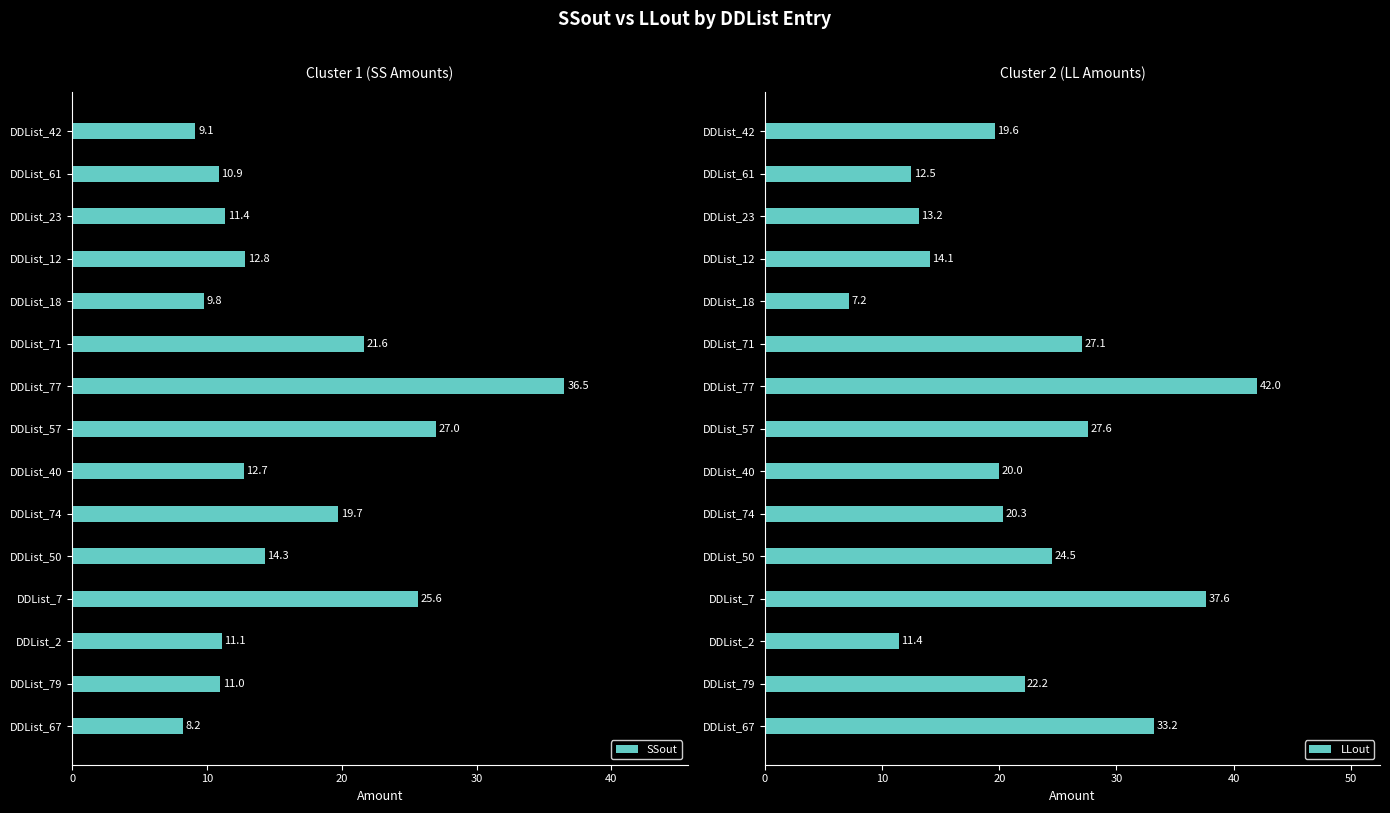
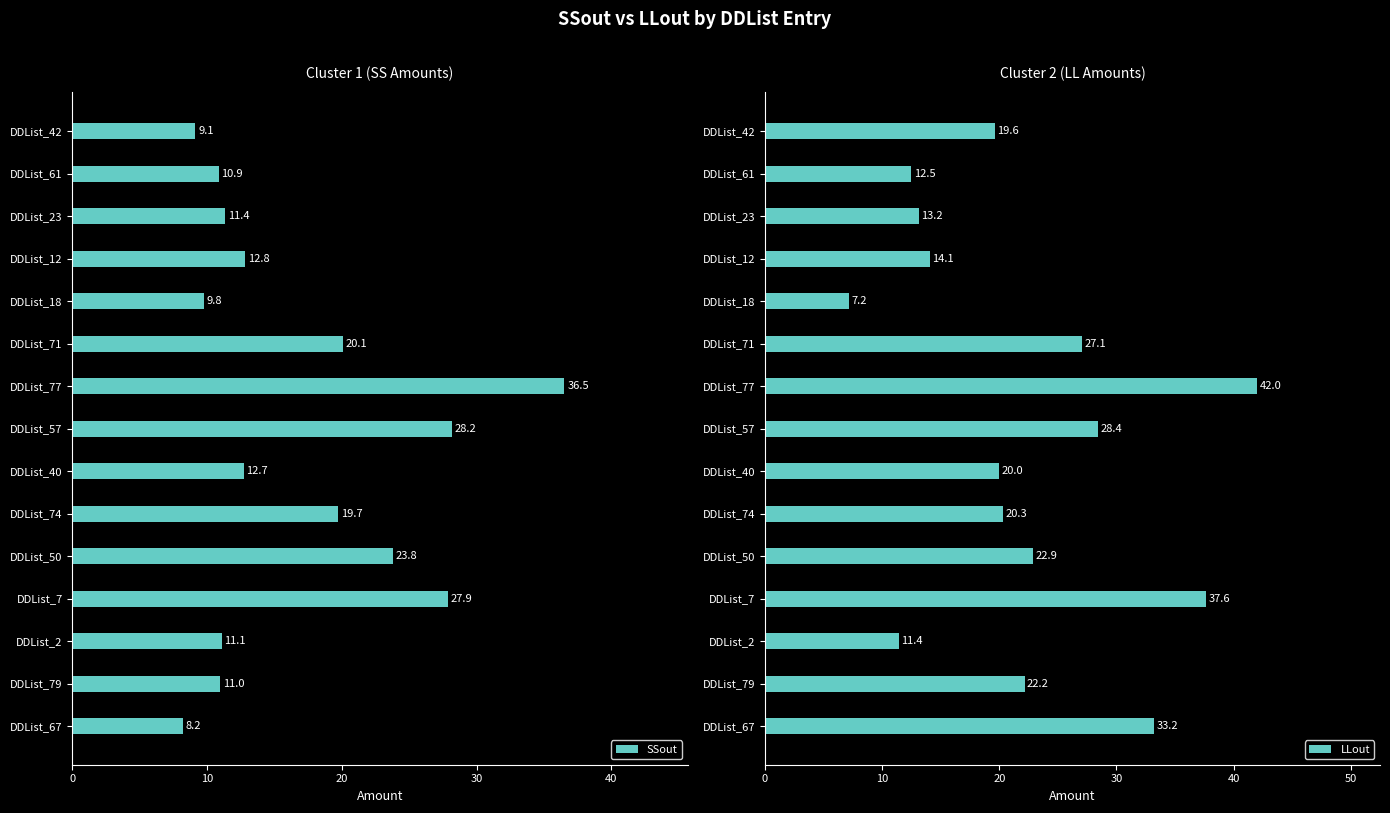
Cluster 1 (SS Amounts), DDList_71: 21.6 -> 20.1
Cluster 1 (SS Amounts), DDList_57: 27.0 -> 28.2
Cluster 1 (SS Amounts), DDList_50: 14.3 -> 23.8
Cluster 1 (SS Amounts), DDList_7: 25.6 -> 27.9
Cluster 2 (LL Amounts), DDList_57: 27.6 -> 28.4
Cluster 2 (LL Amounts), DDList_50: 24.5 -> 22.9
